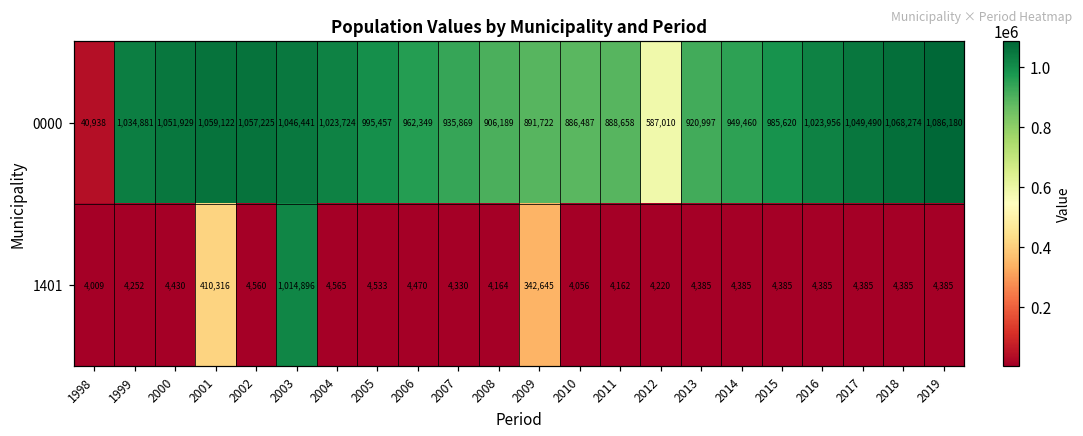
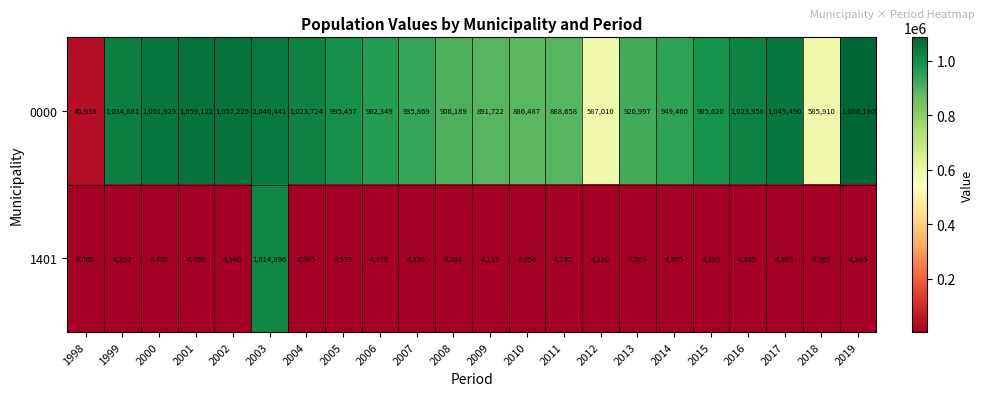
0000, 2018: 1,068,274 -> 585,910
1401, 2001: 410,316 -> 4,490
1401, 2009: 342,645 -> 4,119
